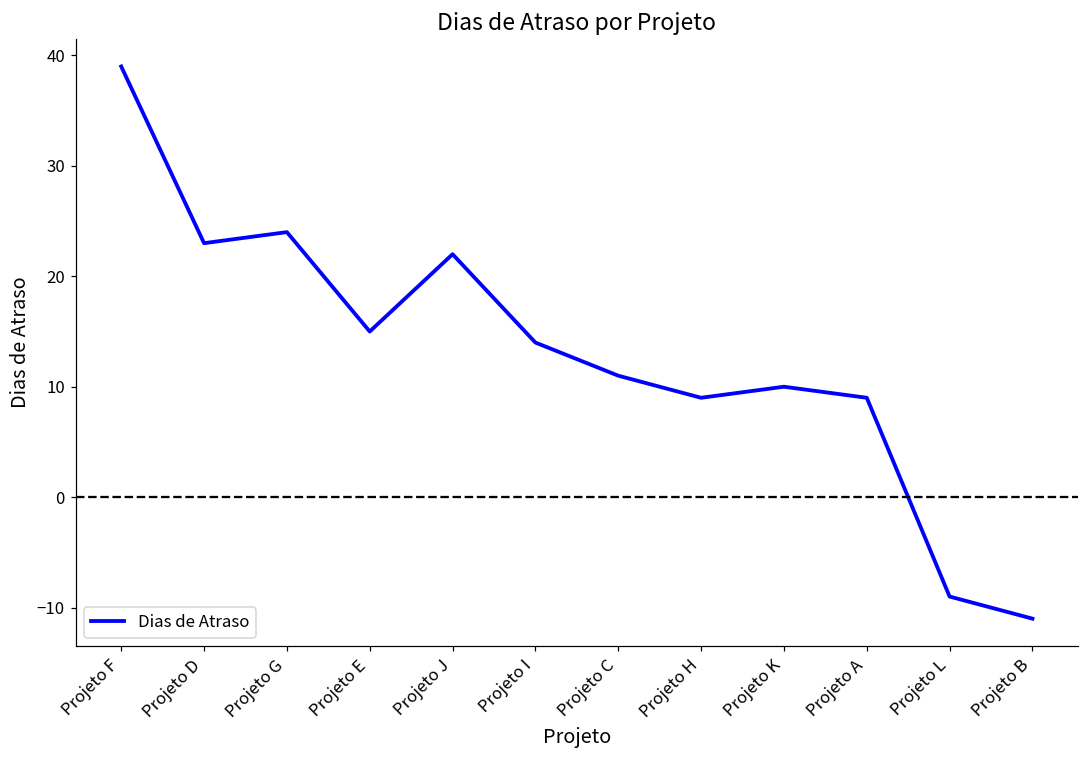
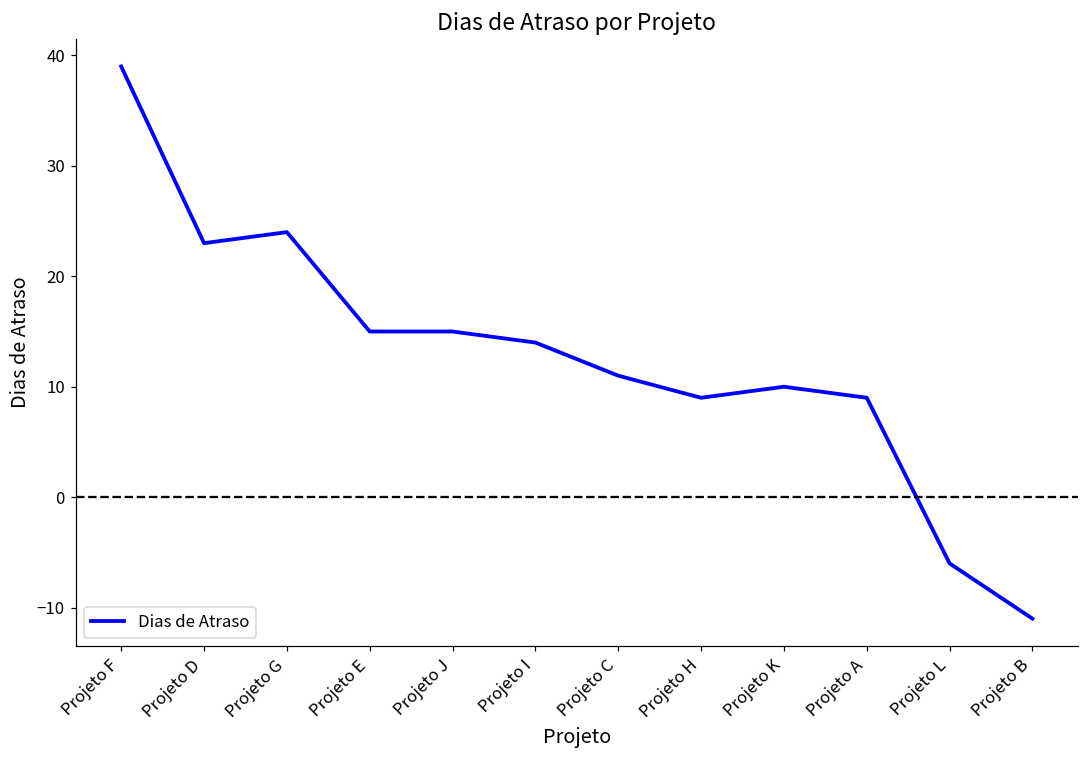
Projeto J: 22 -> 15
Projeto L: -9 -> -6
